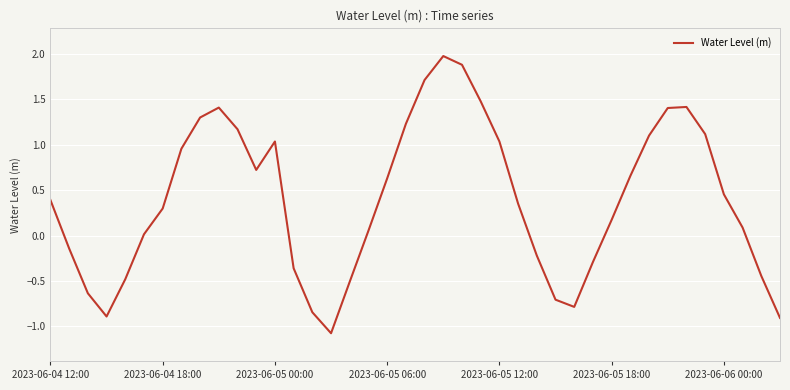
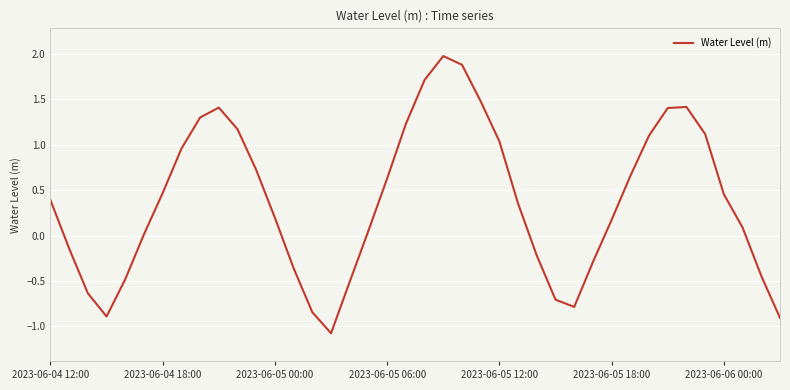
2023-06-04 18:00: 0.3 -> 0.5
2023-06-05 00:00: 1.0 -> 0.2
